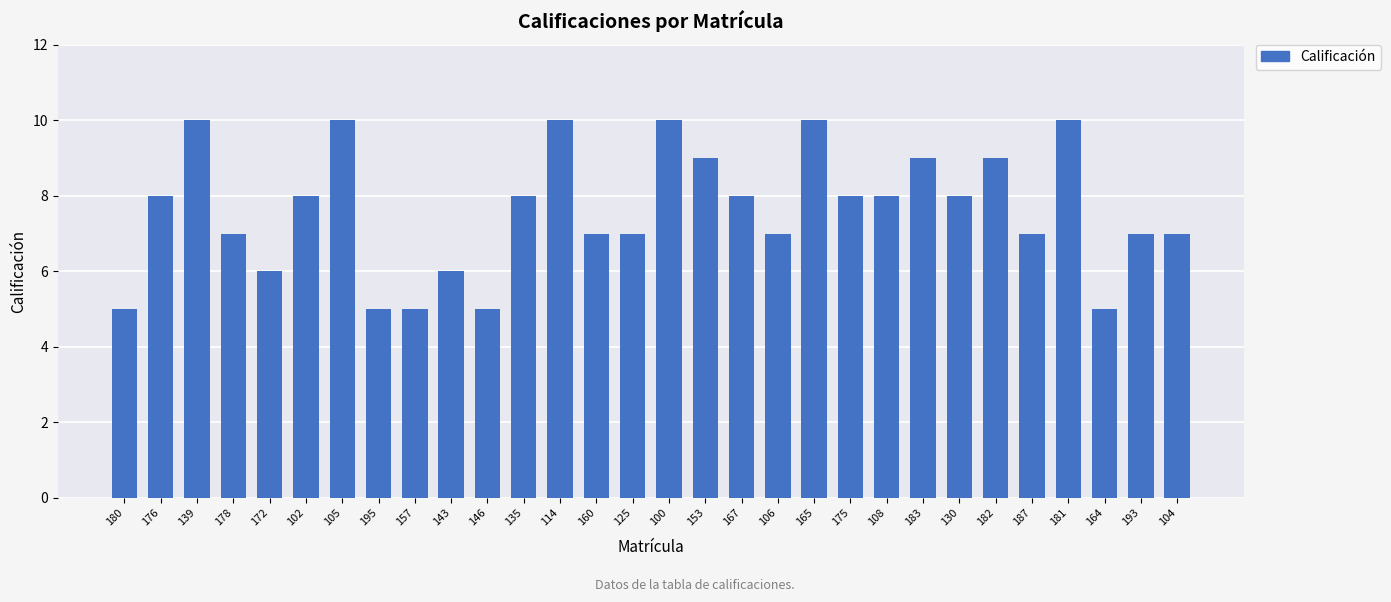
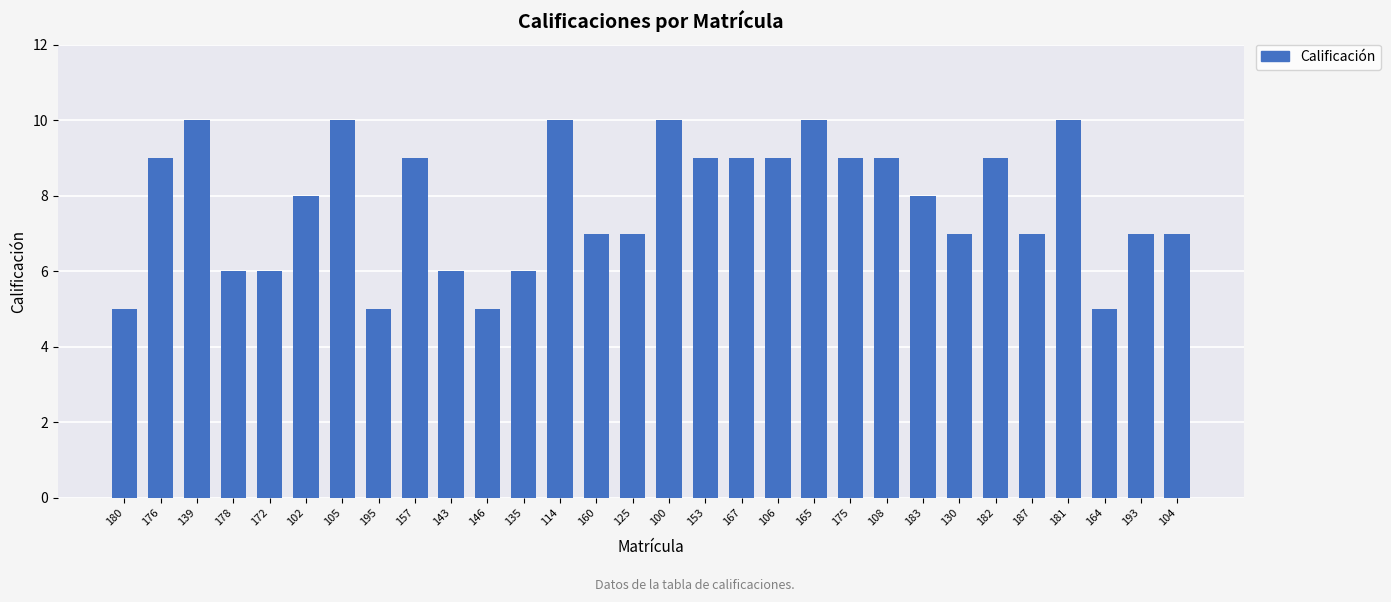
176: 8 -> 9
178: 7 -> 6
157: 5 -> 9
135: 8 -> 6
167: 8 -> 9
106: 7 -> 9
175: 8 -> 9
108: 8 -> 9
183: 9 -> 8
130: 8 -> 7
